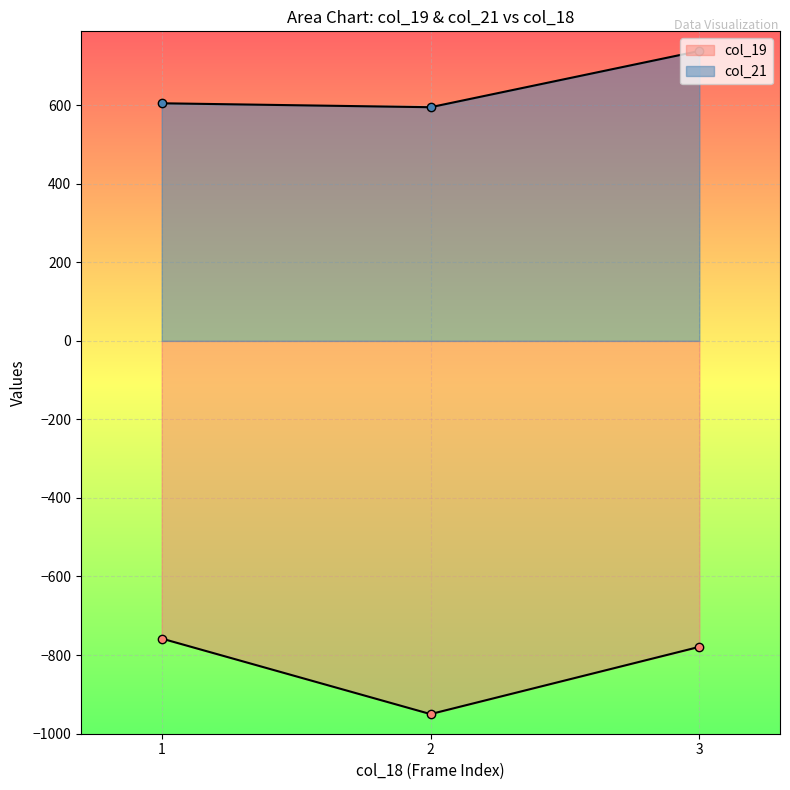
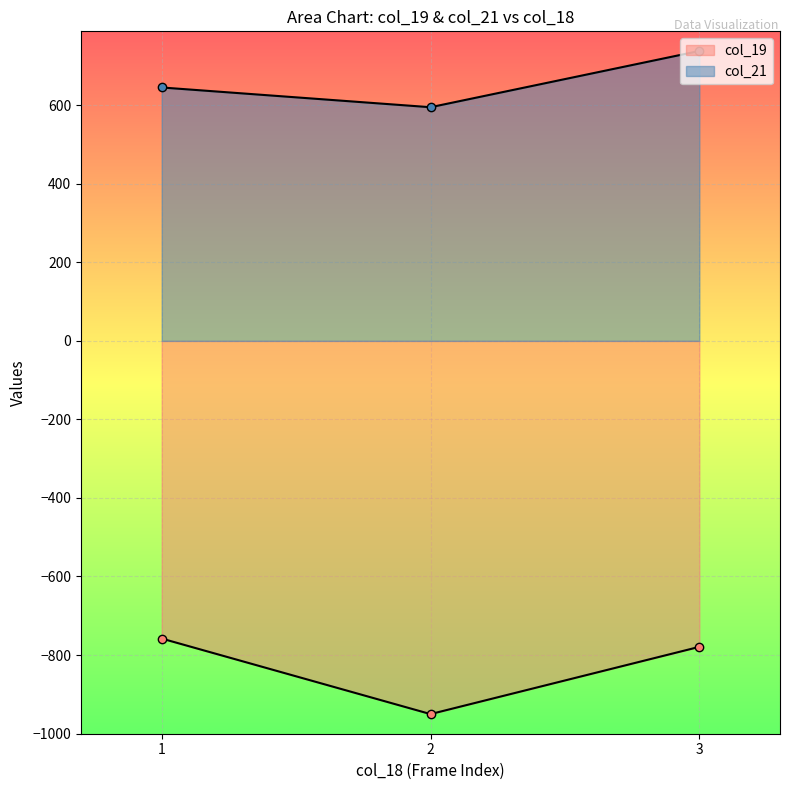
col_21, 1: 610 -> 650
